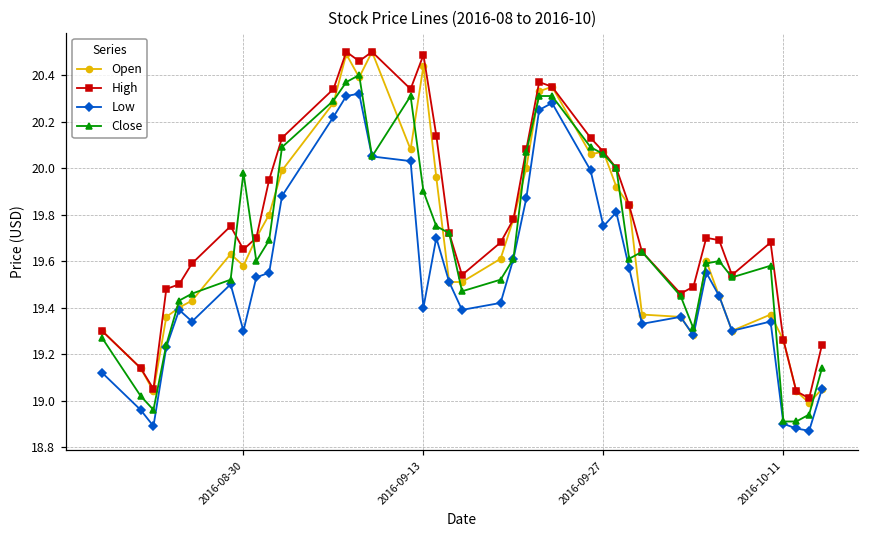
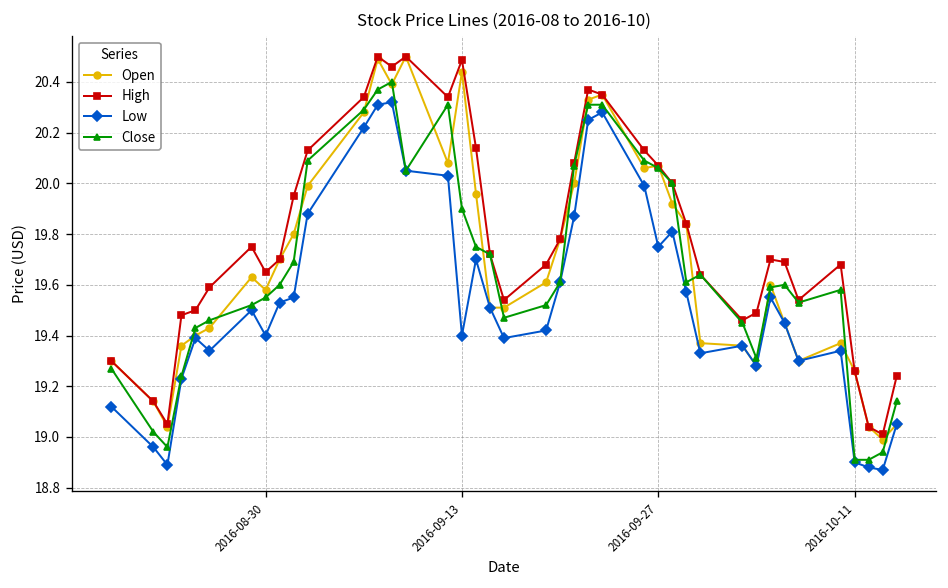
Low, 2016-08-30: 19.3 -> 19.4
Close, 2016-08-30: 19.98 -> 19.55
